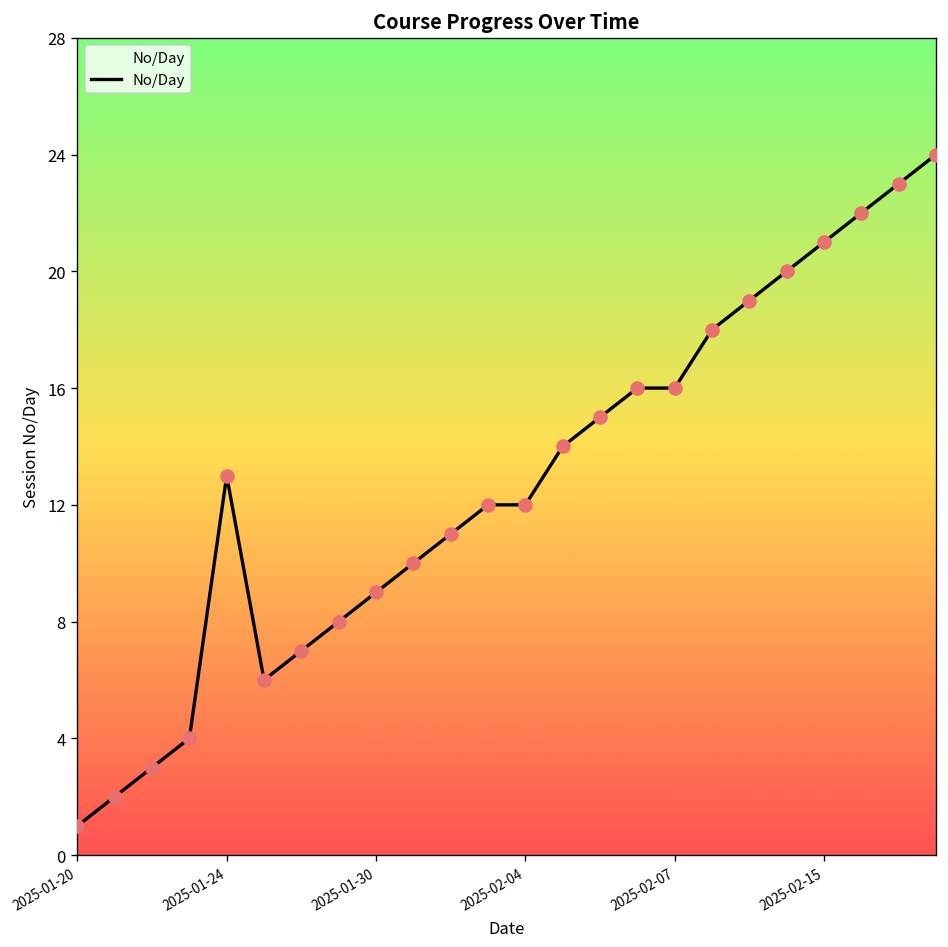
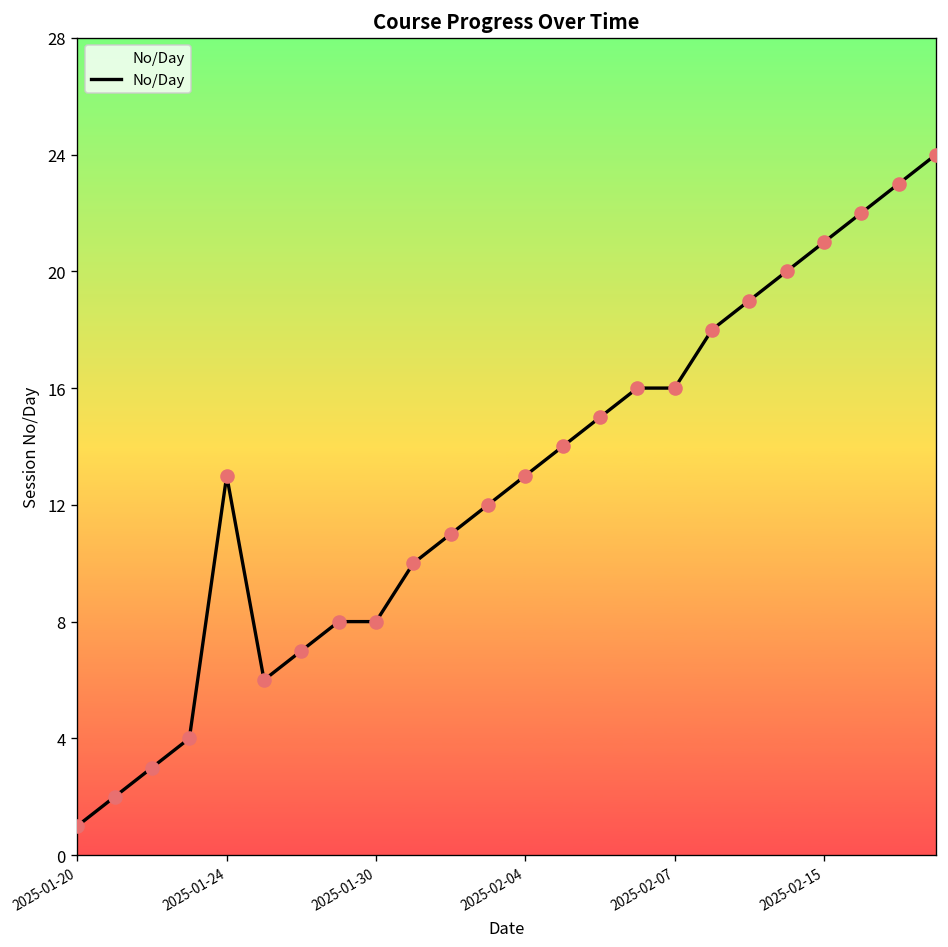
2025-01-30: 9 -> 8
2025-02-04: 12 -> 13
